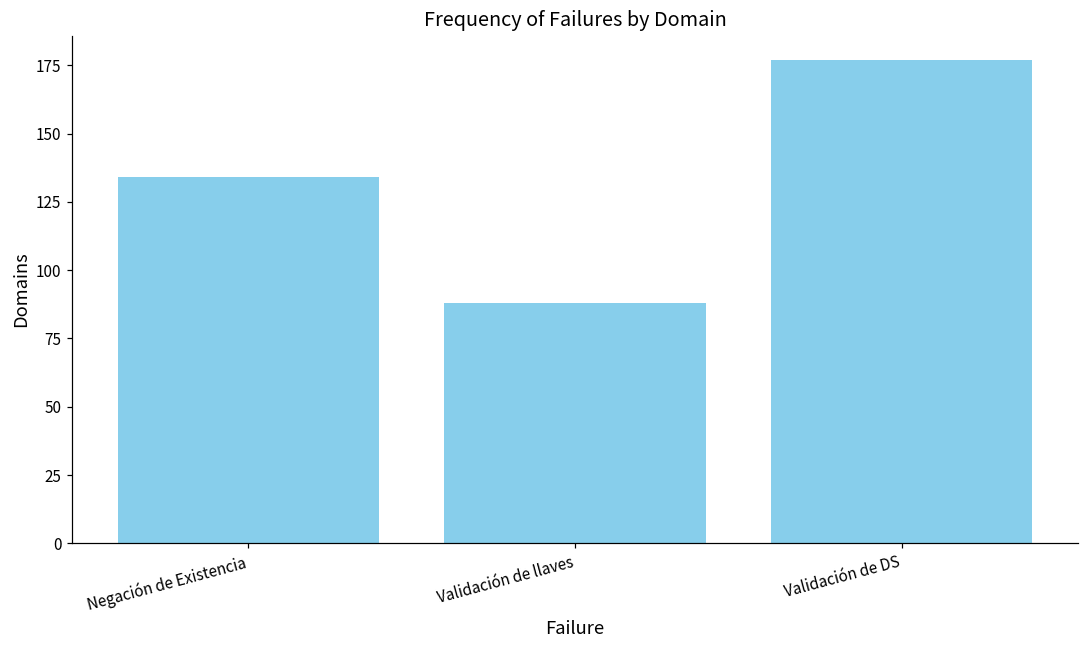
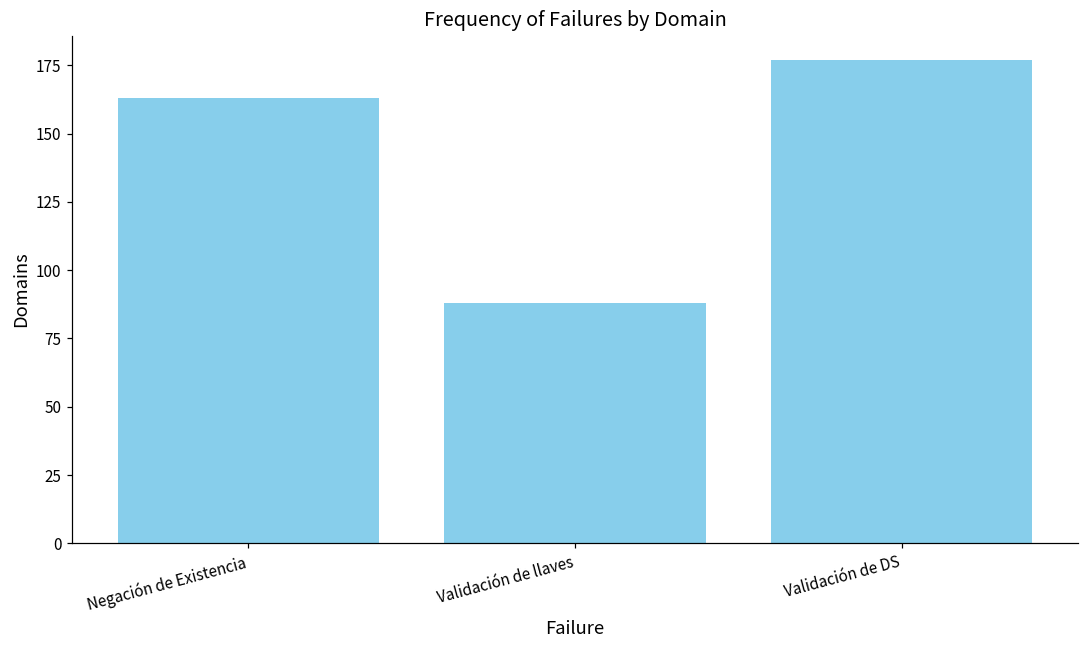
Negación de Existencia: 134 -> 163
